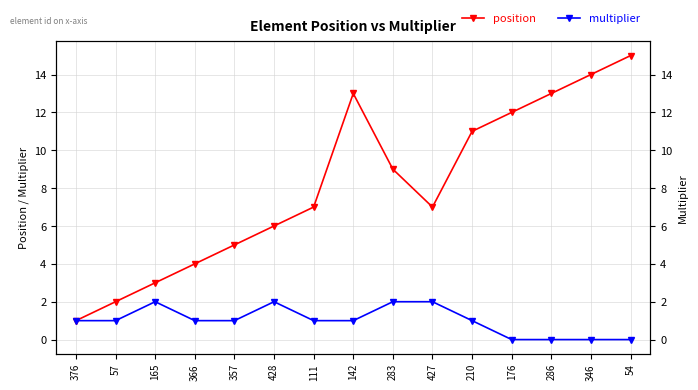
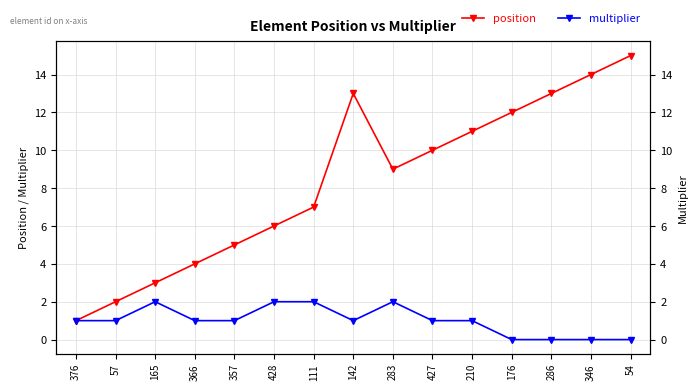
multiplier, 111: 1 -> 2
position, 427: 7 -> 10
multiplier, 427: 2 -> 1
